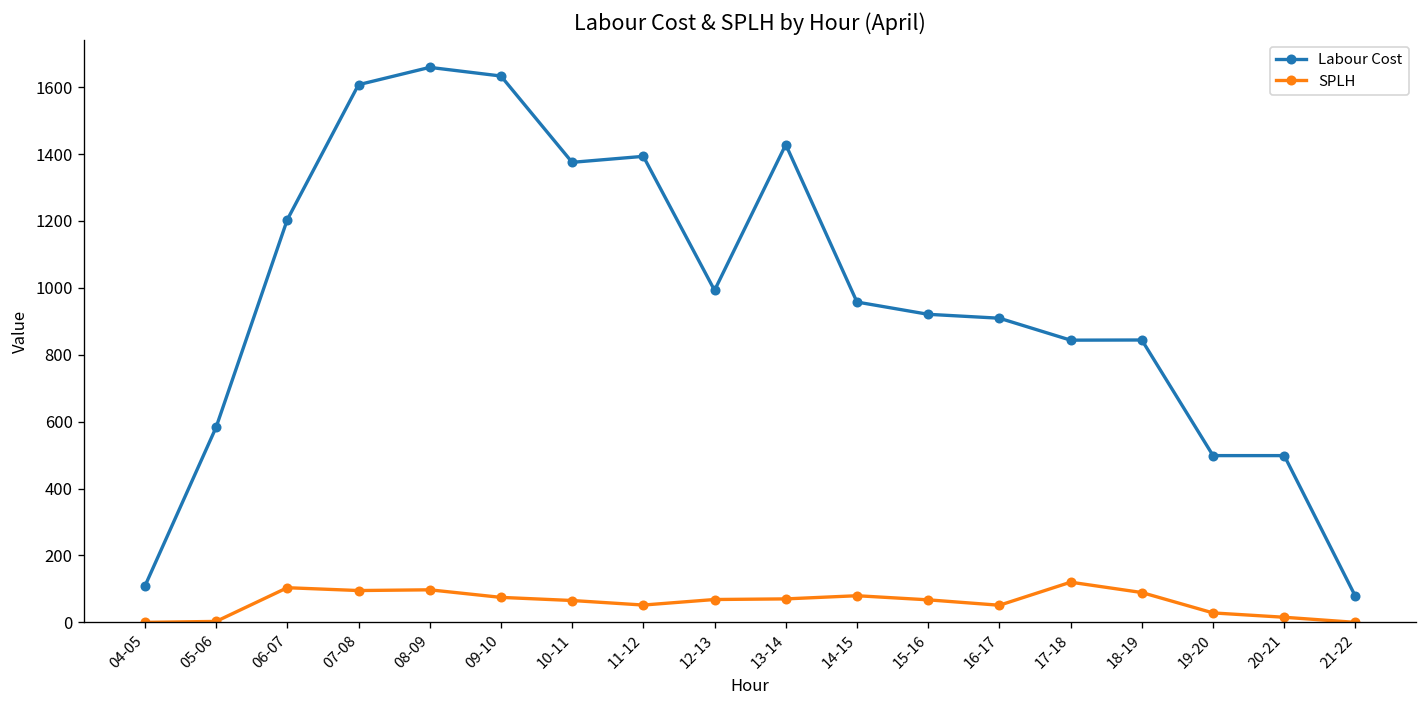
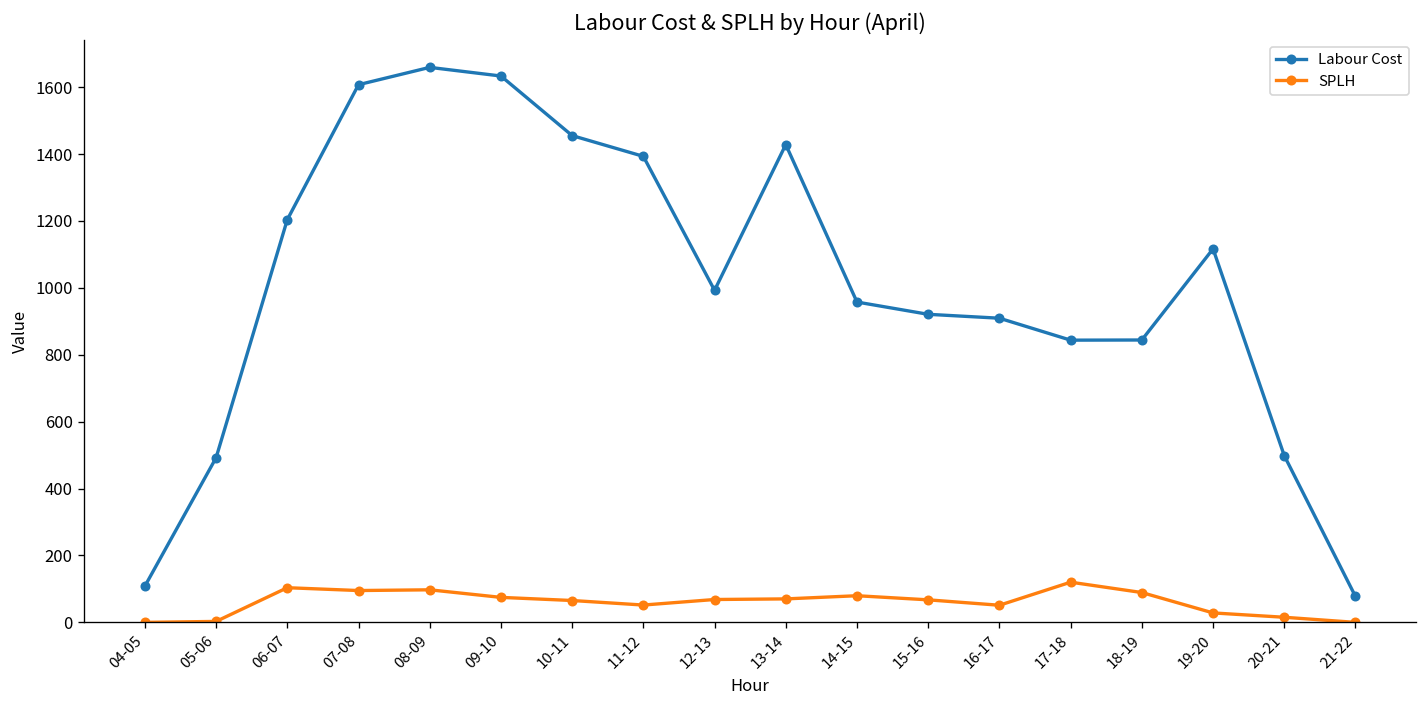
Labour Cost, 05-06: 580 -> 490
Labour Cost, 10-11: 1380 -> 1460
Labour Cost, 19-20: 500 -> 1120
